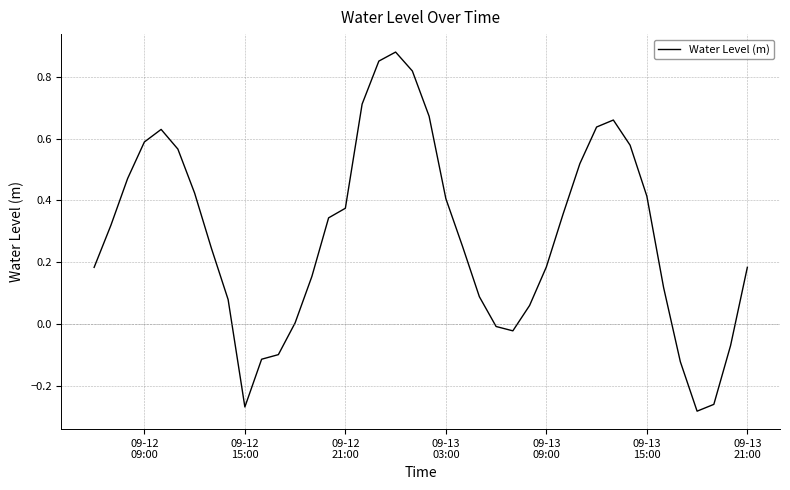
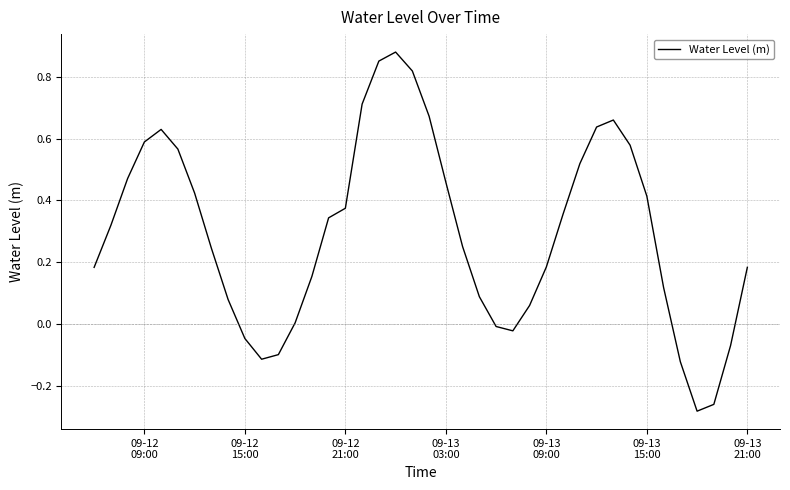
09-12 15:00: -0.27 -> -0.05
09-13 03:00: 0.41 -> 0.46
